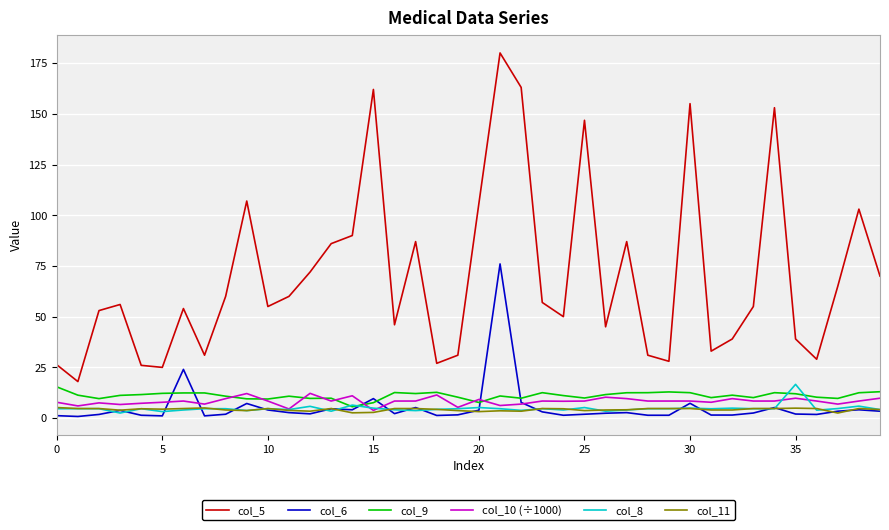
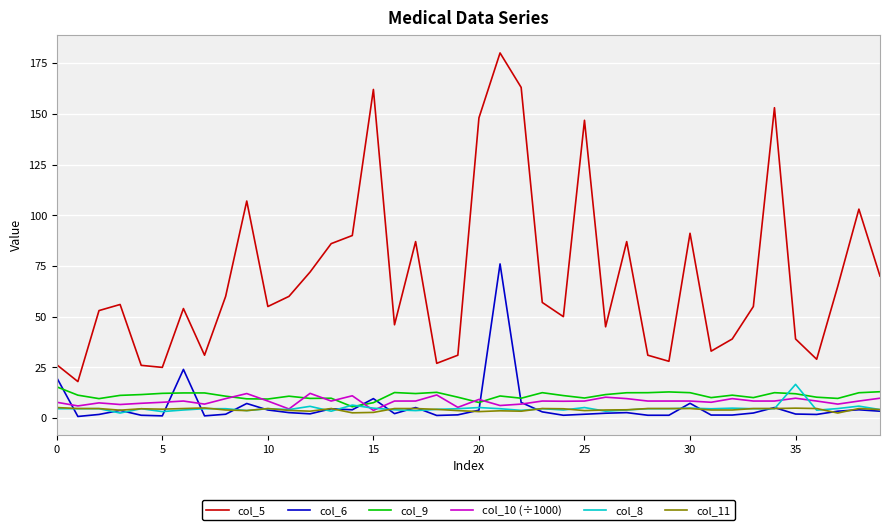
col_6, 0: 1 -> 20
col_5, 20: 106 -> 148
col_5, 30: 155 -> 91
